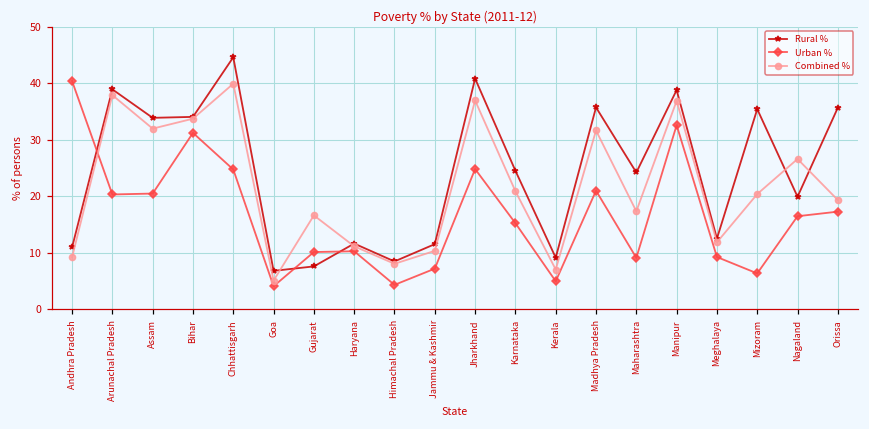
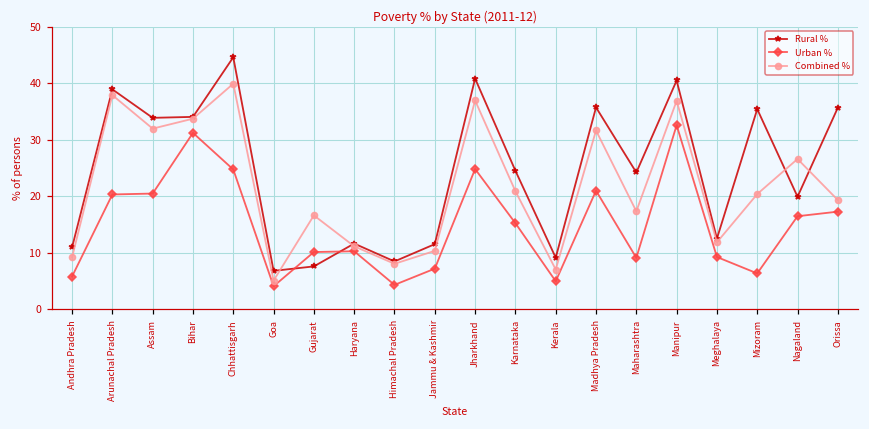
Urban %, Andhra Pradesh: 40 -> 6
Rural %, Manipur: 39 -> 41
